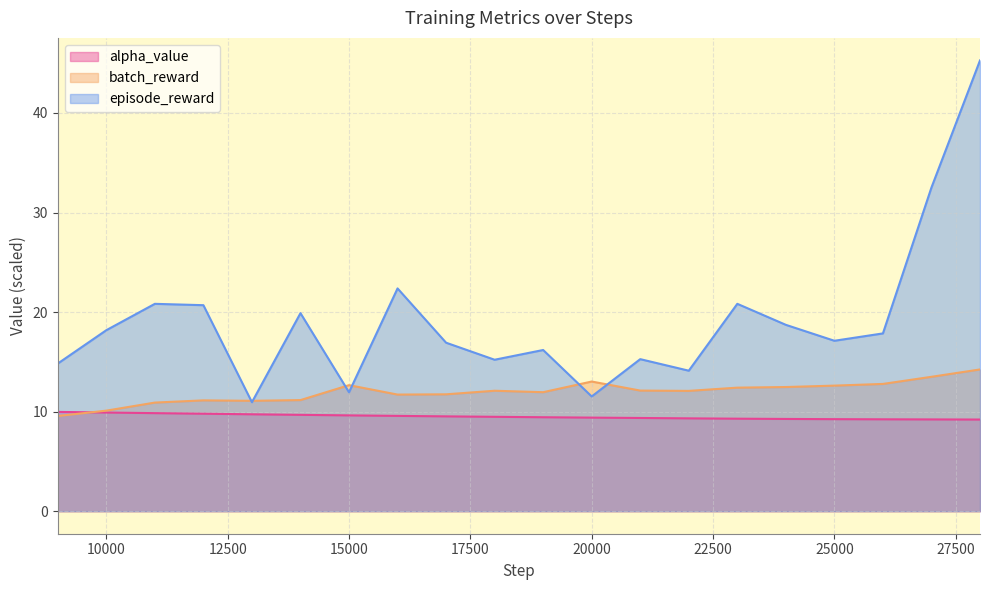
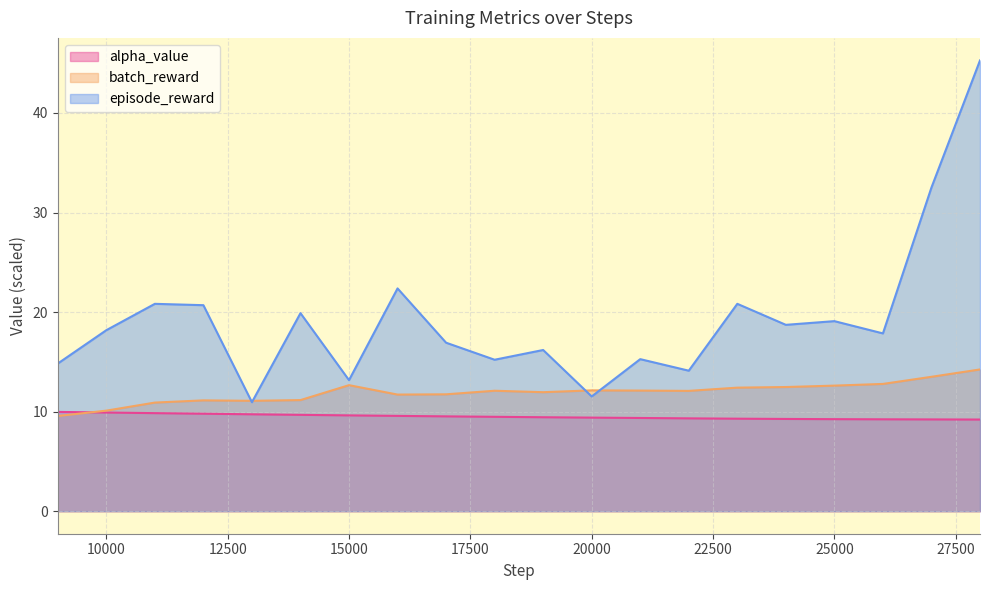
episode_reward, 15000: 12 -> 13
batch_reward, 20000: 13 -> 12
episode_reward, 25000: 17 -> 19
